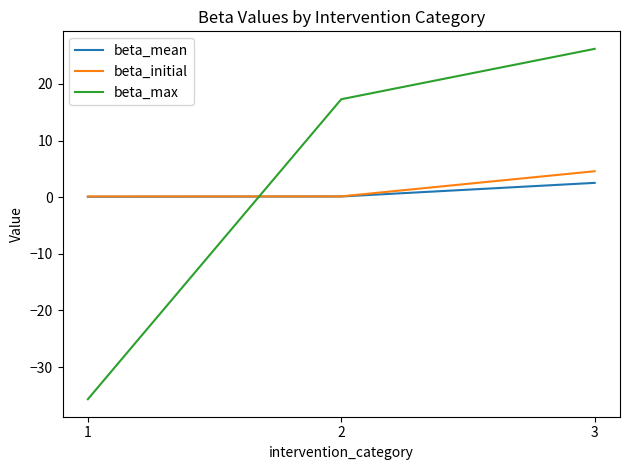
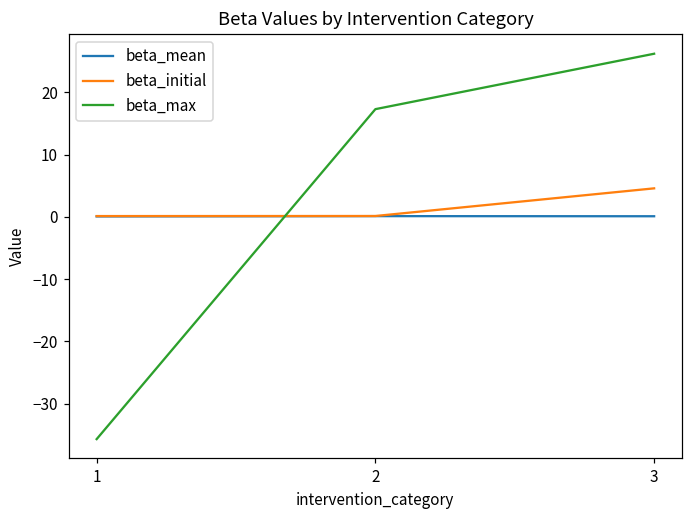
beta_mean, 3: 3 -> 0
